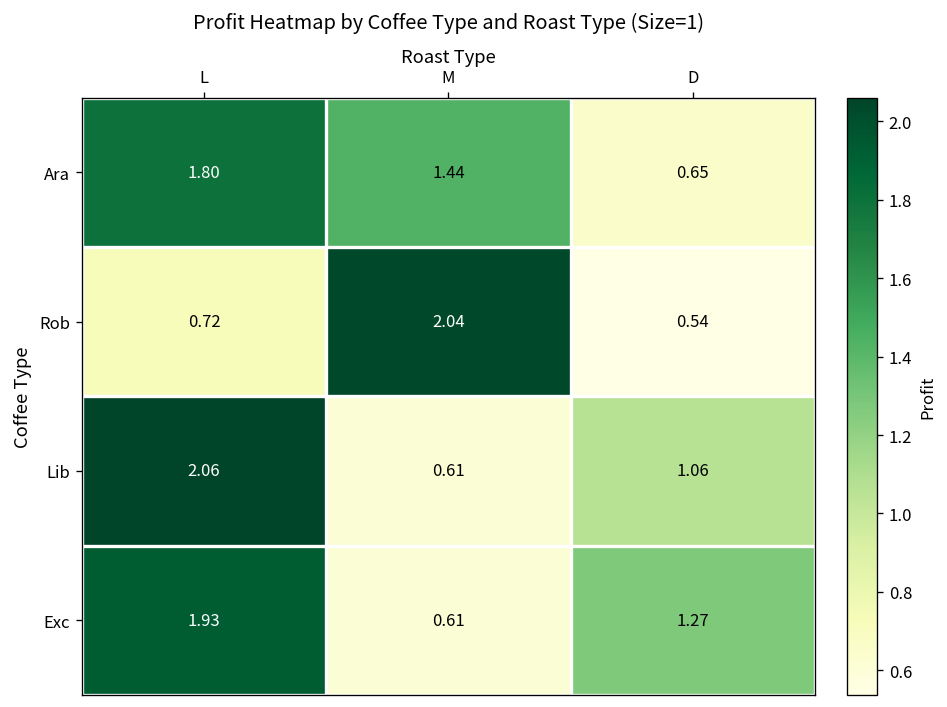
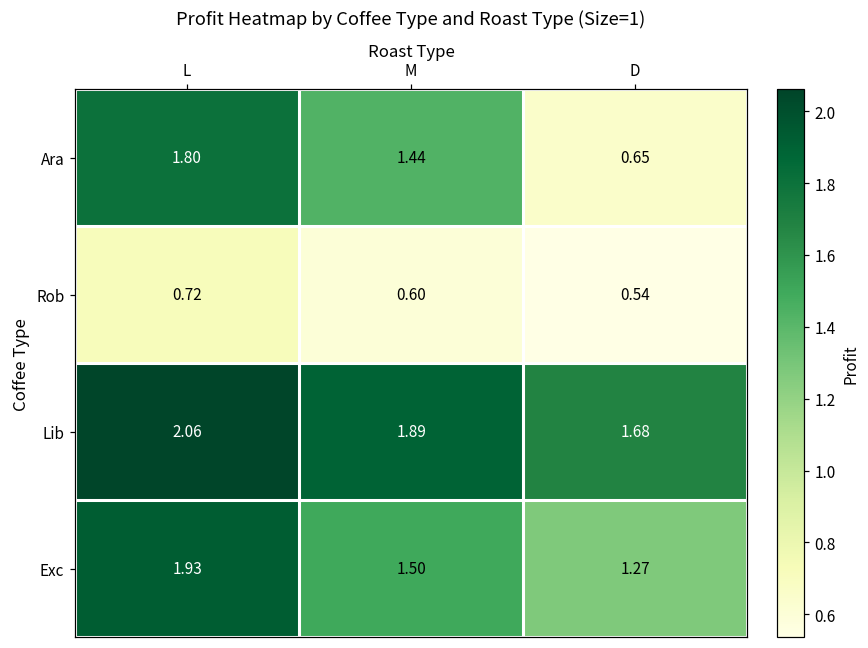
Rob, M: 2.04 -> 0.60
Lib, M: 0.61 -> 1.89
Lib, D: 1.06 -> 1.68
Exc, M: 0.61 -> 1.50
